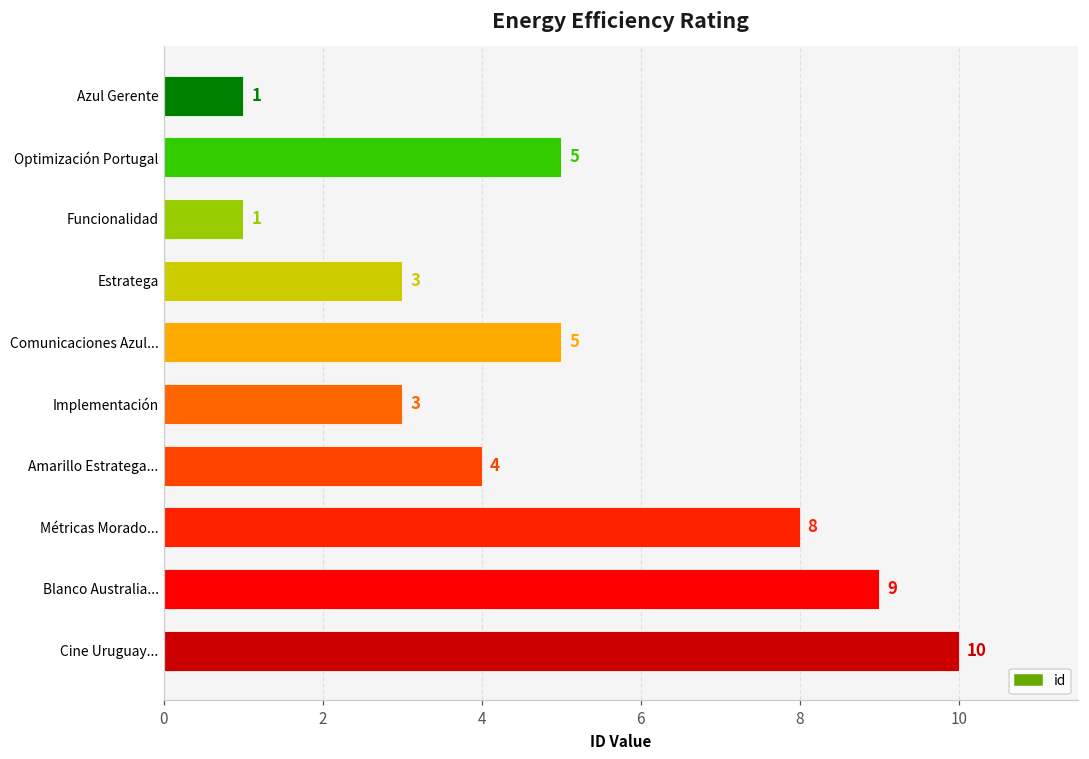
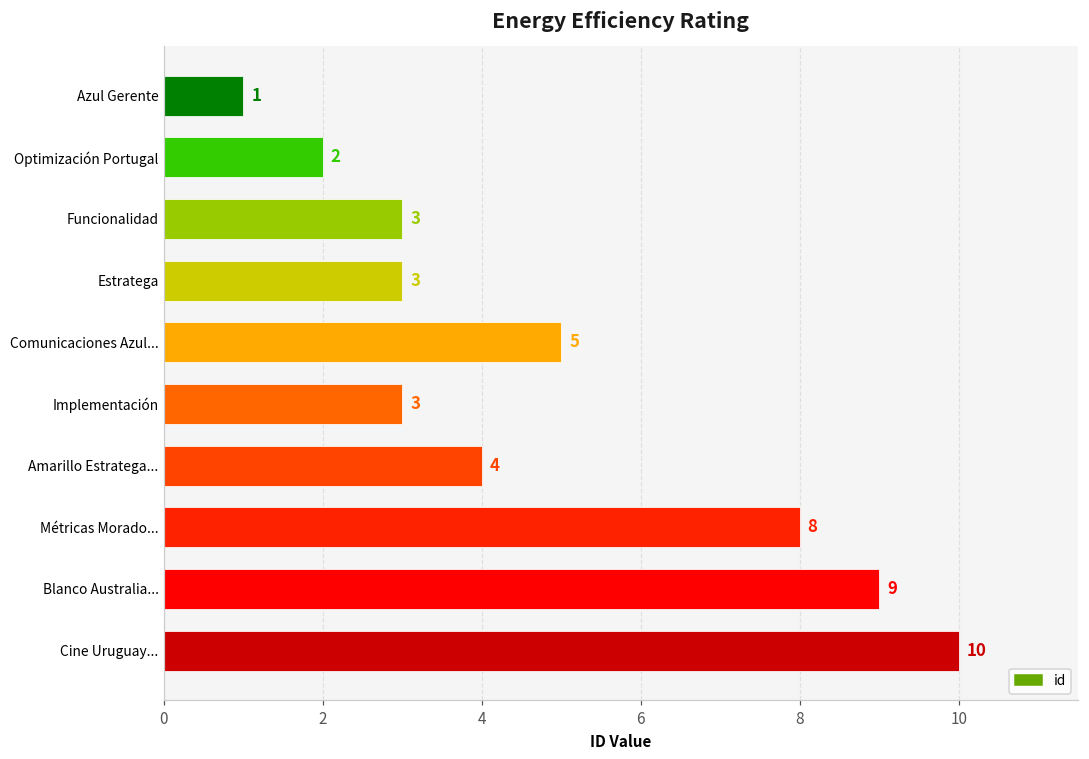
Optimización Portugal: 5 -> 2
Funcionalidad: 1 -> 3
